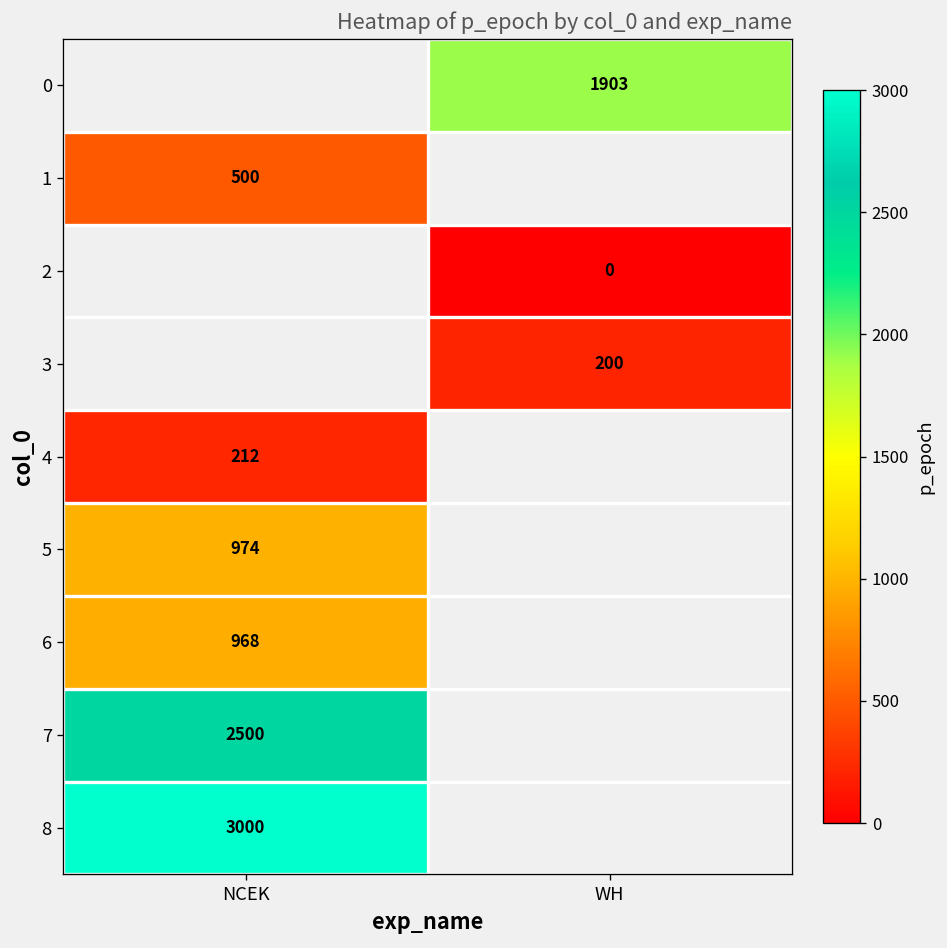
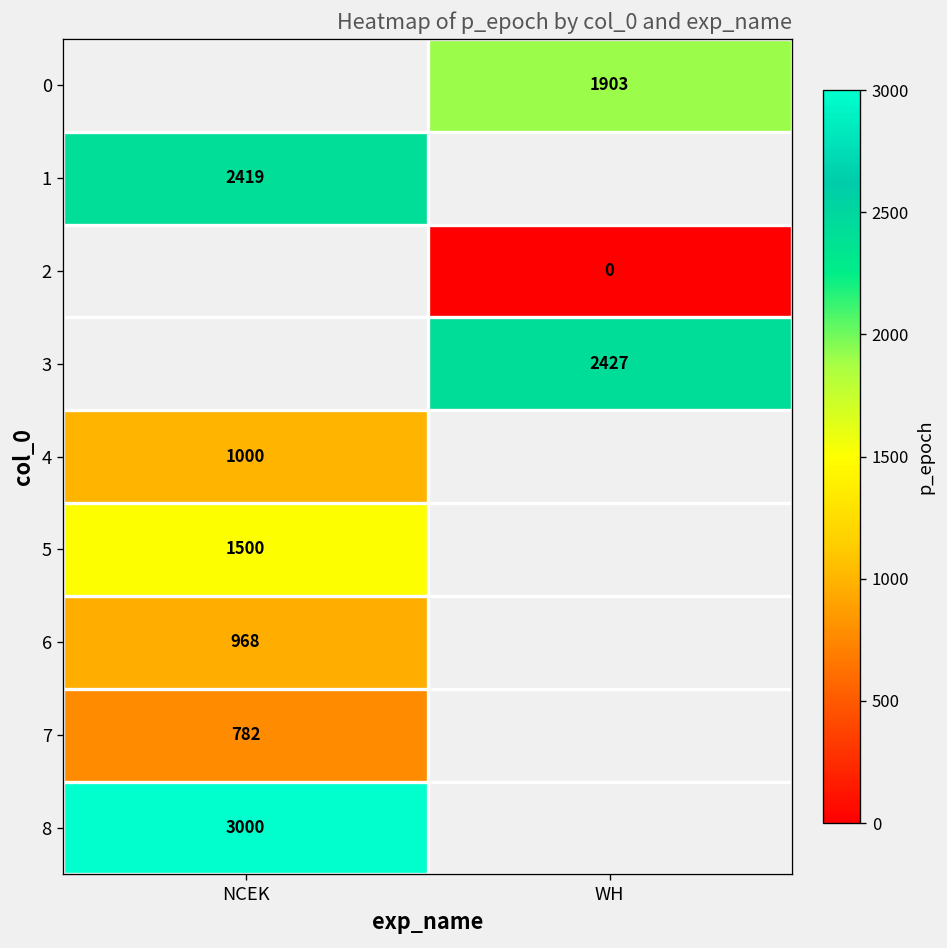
1, NCEK: 500 -> 2419
3, WH: 200 -> 2427
4, NCEK: 212 -> 1000
5, NCEK: 974 -> 1500
7, NCEK: 2500 -> 782
